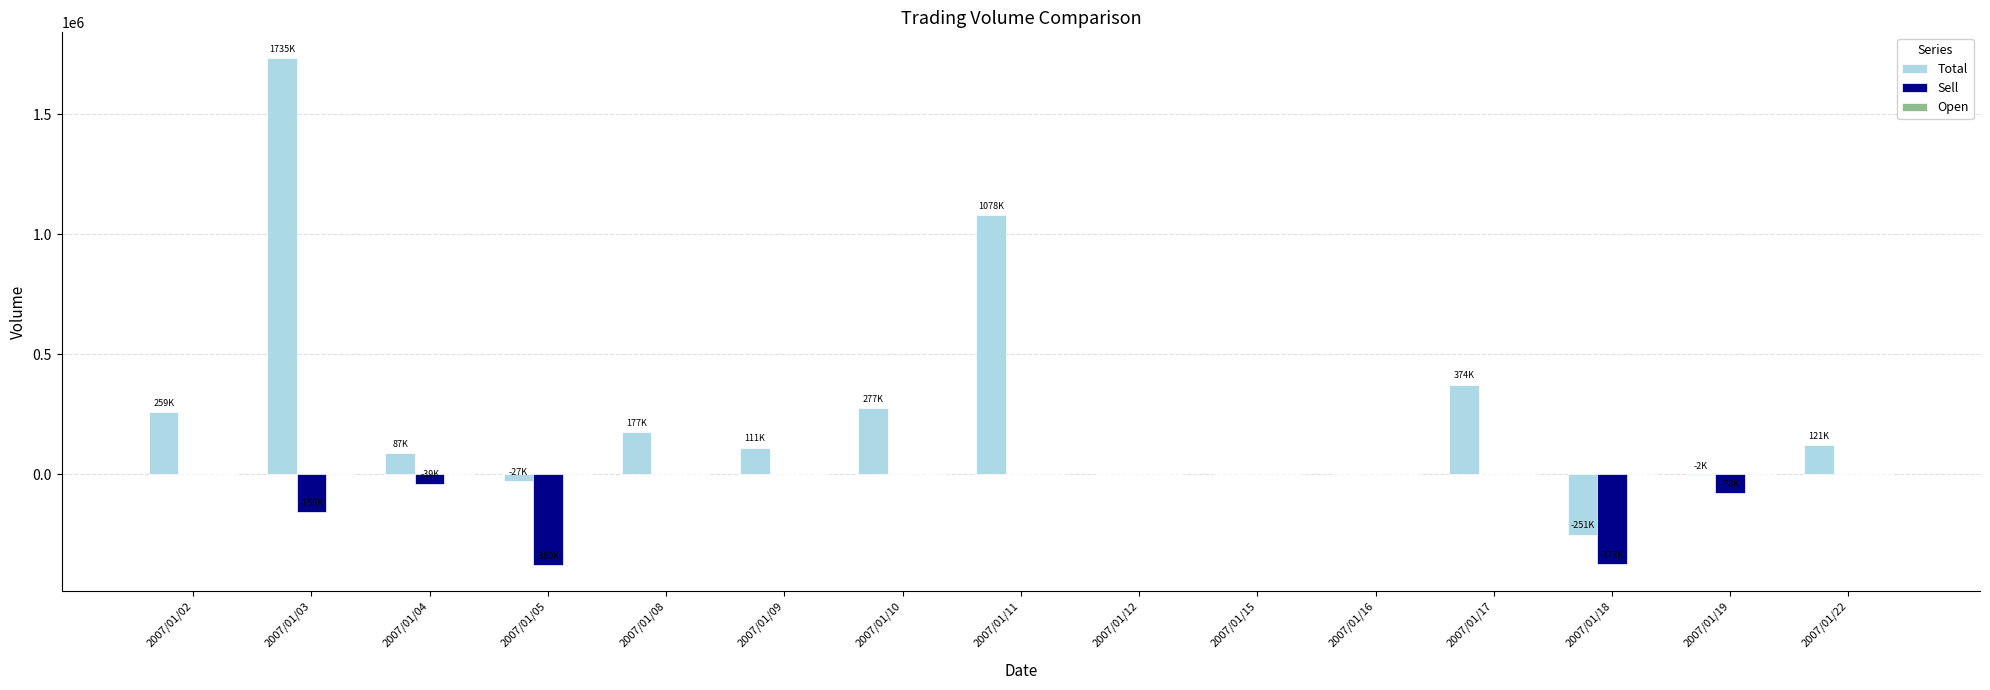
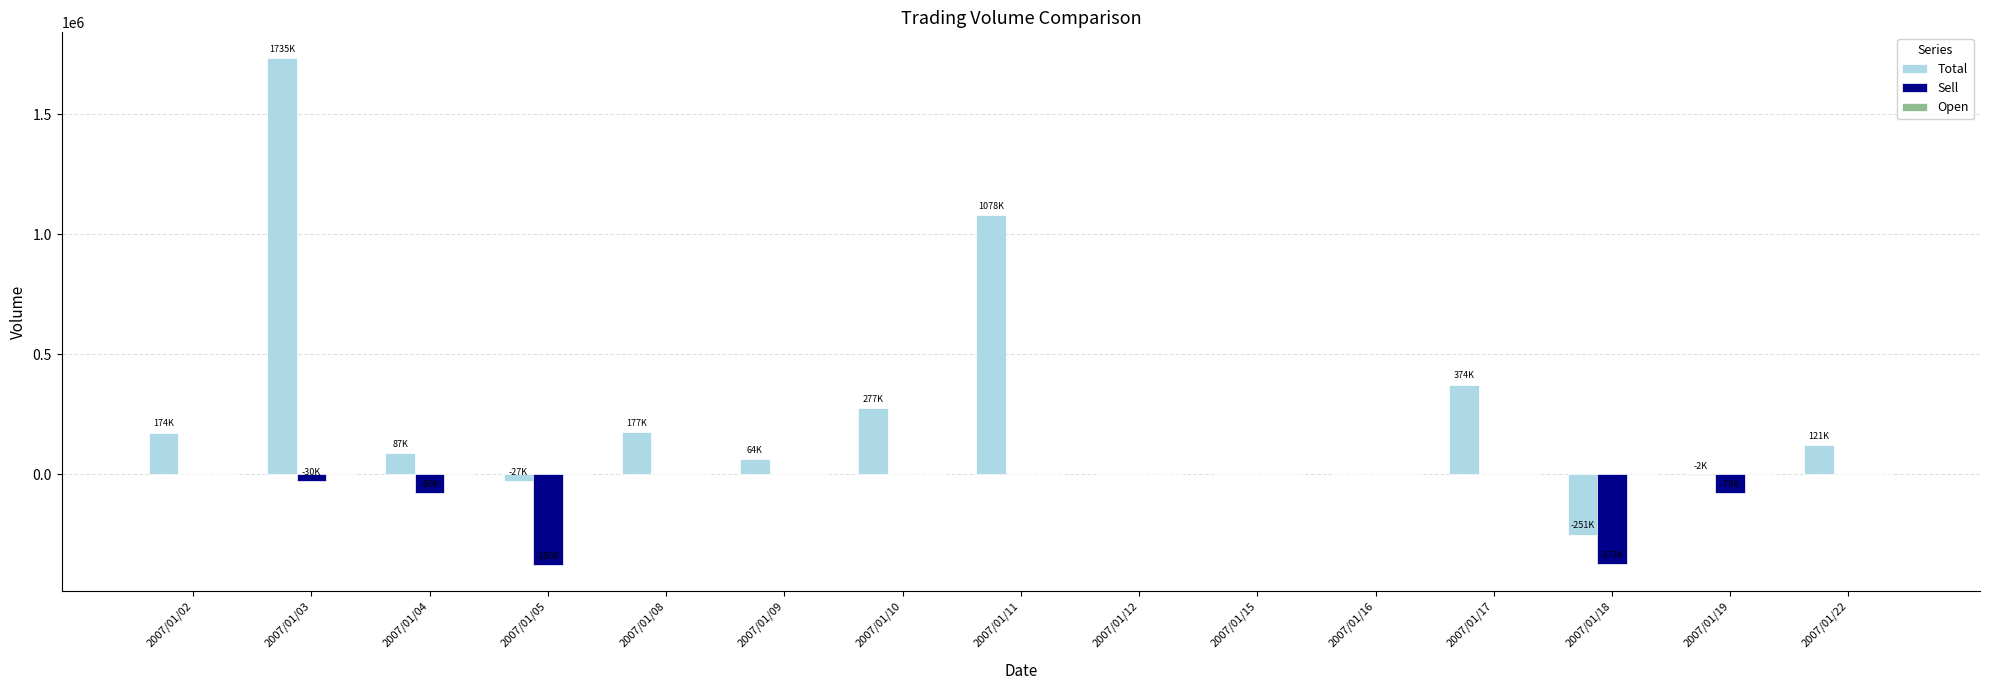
Total, 2007/01/02: 259K -> 174K
Sell, 2007/01/03: -156K -> -30K
Sell, 2007/01/04: -39K -> -80K
Total, 2007/01/09: 111K -> 64K
